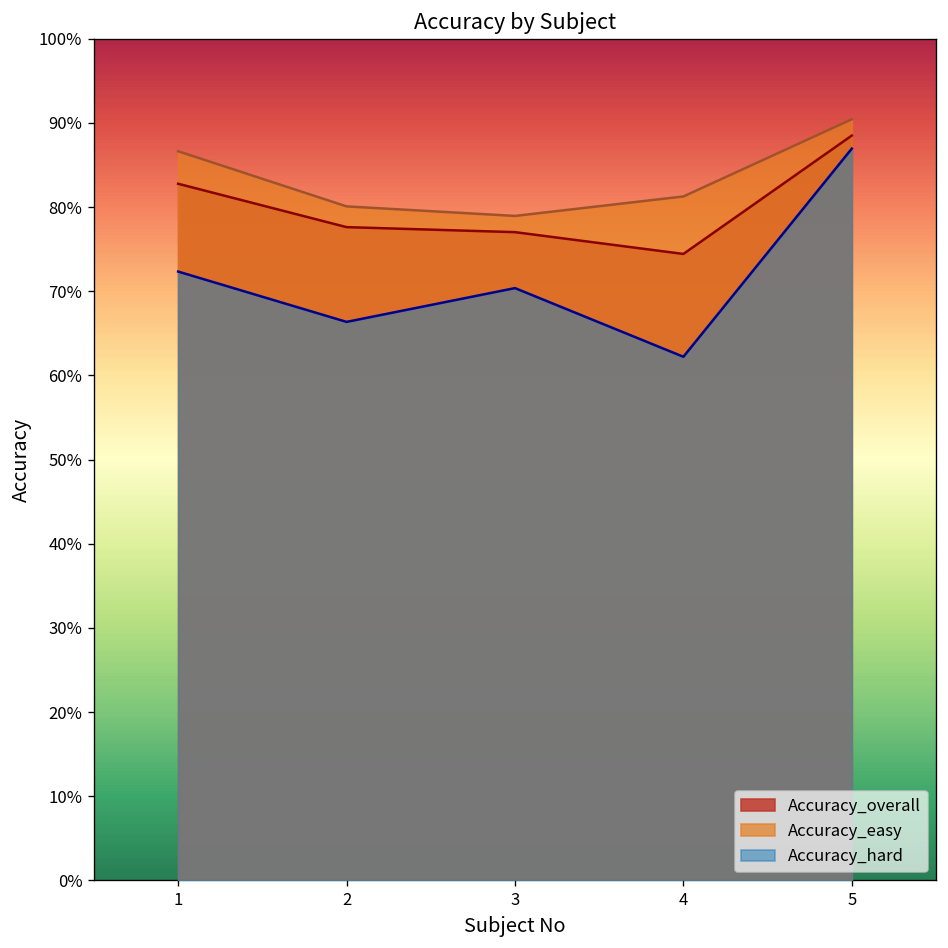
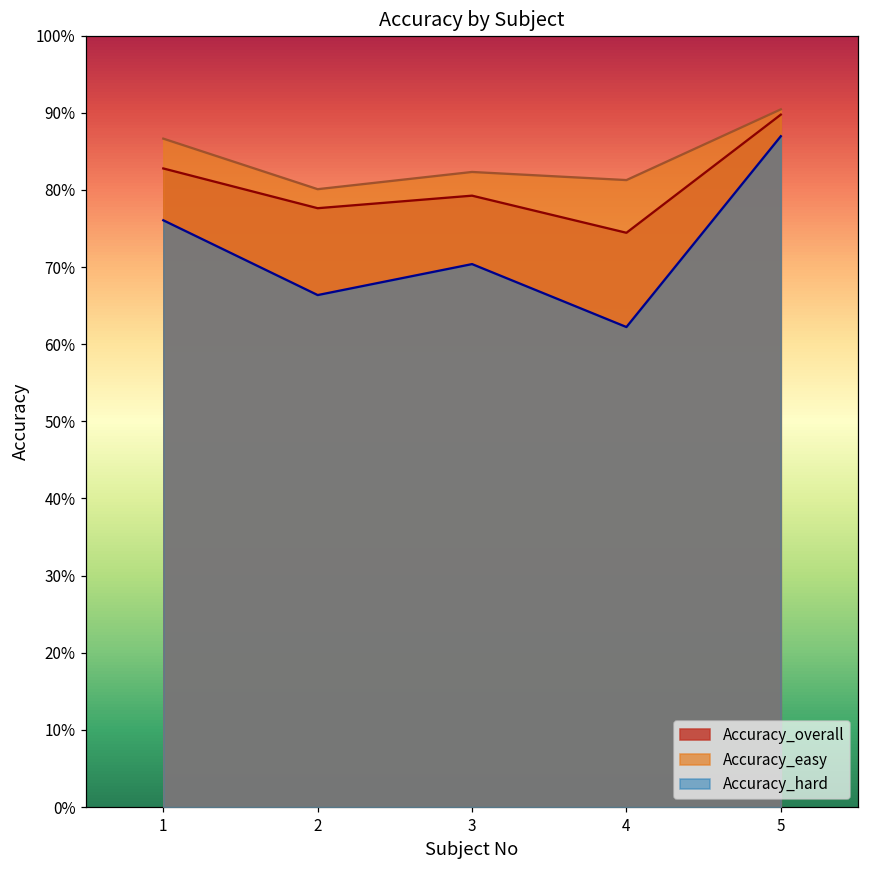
Accuracy_hard, 1: 72% -> 76%
Accuracy_overall, 3: 77% -> 79%
Accuracy_easy, 3: 79% -> 82%
Accuracy_overall, 5: 89% -> 90%
